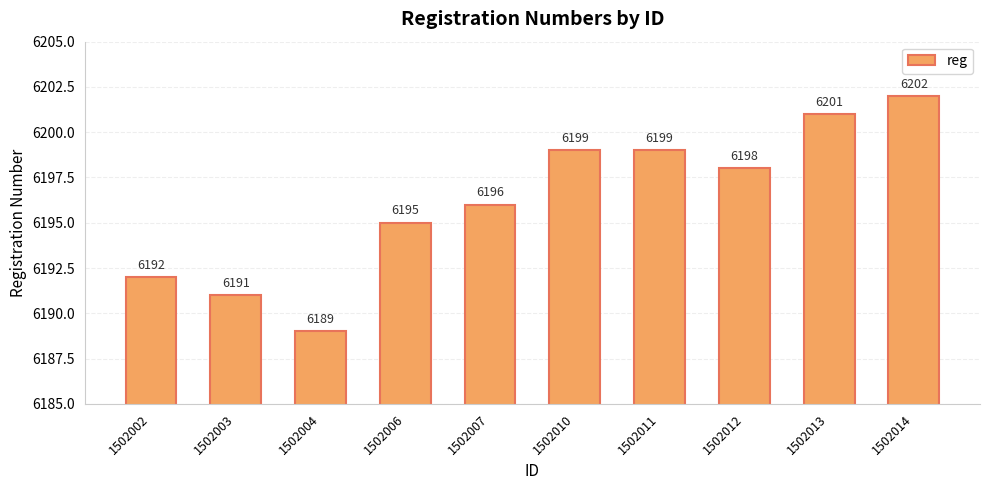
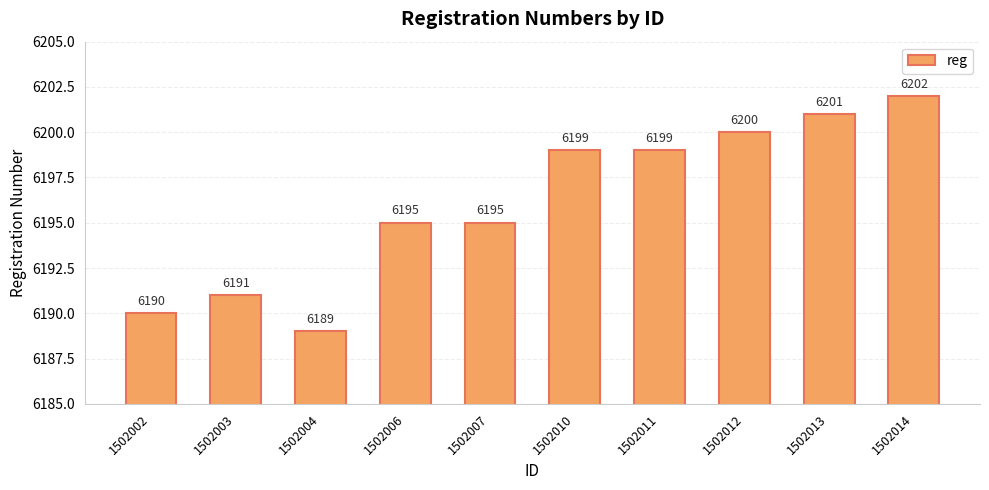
1502002: 6192 -> 6190
1502007: 6196 -> 6195
1502012: 6198 -> 6200
